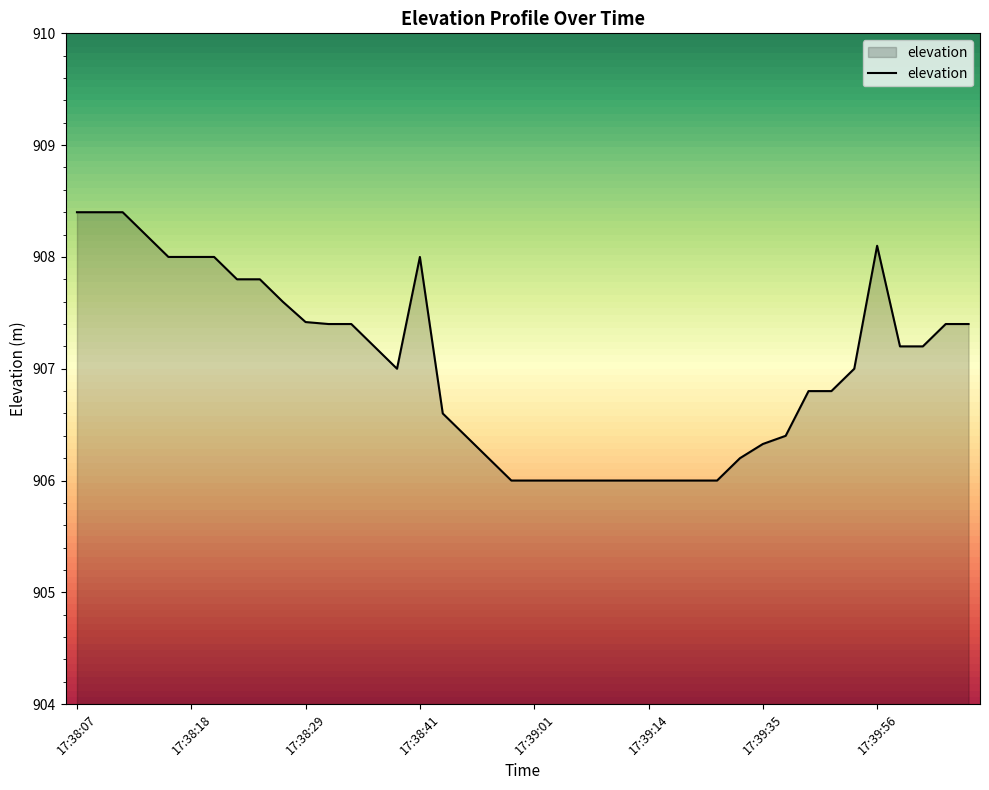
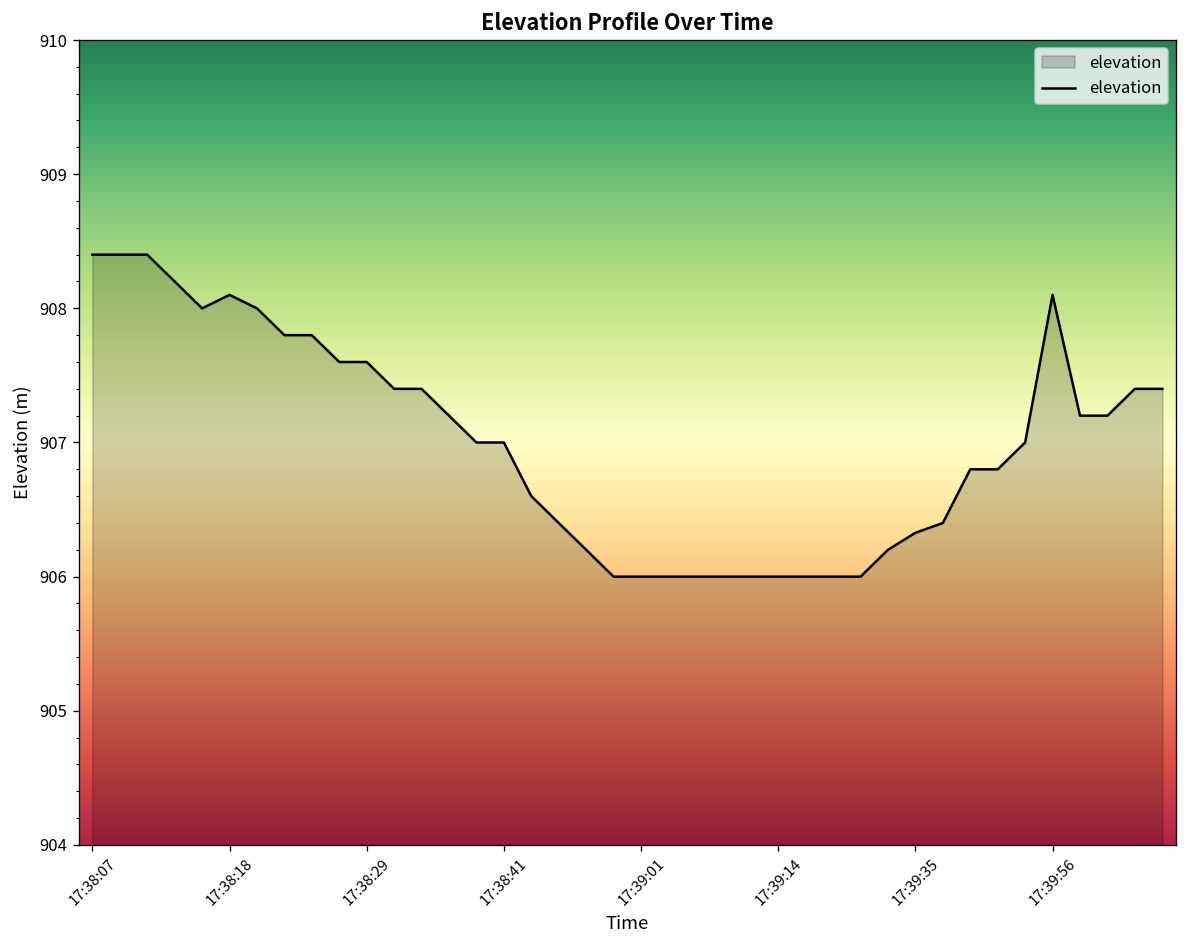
17:38:18: 908.0 -> 908.1
17:38:29: 907.42 -> 907.60
17:38:41: 908 -> 907
